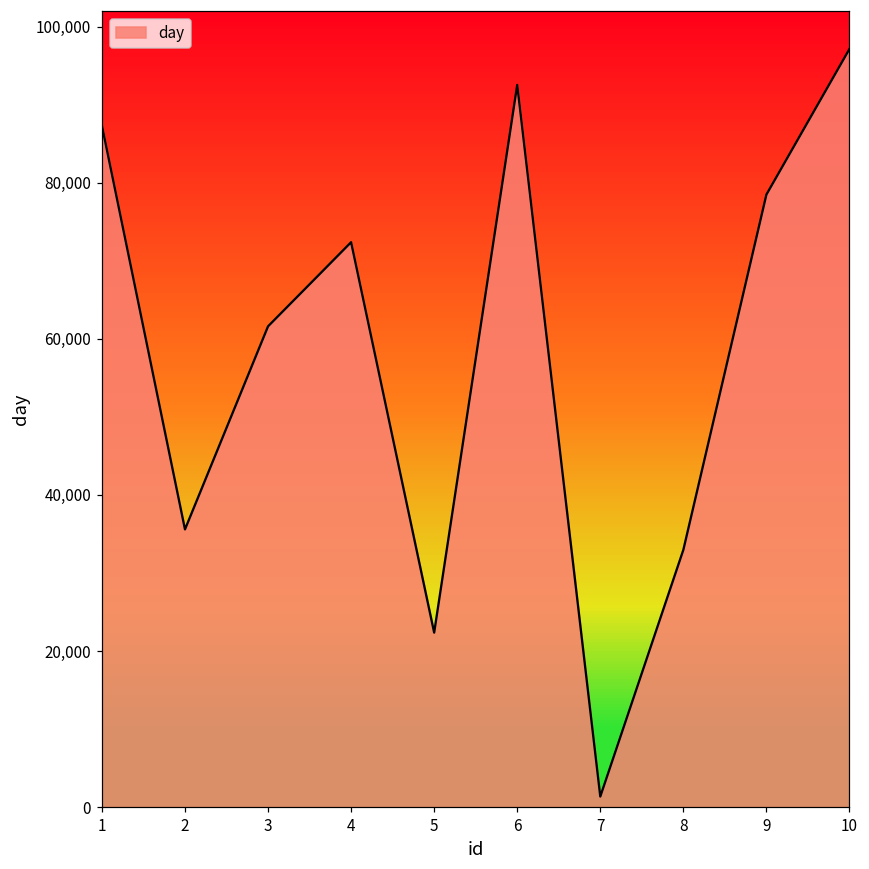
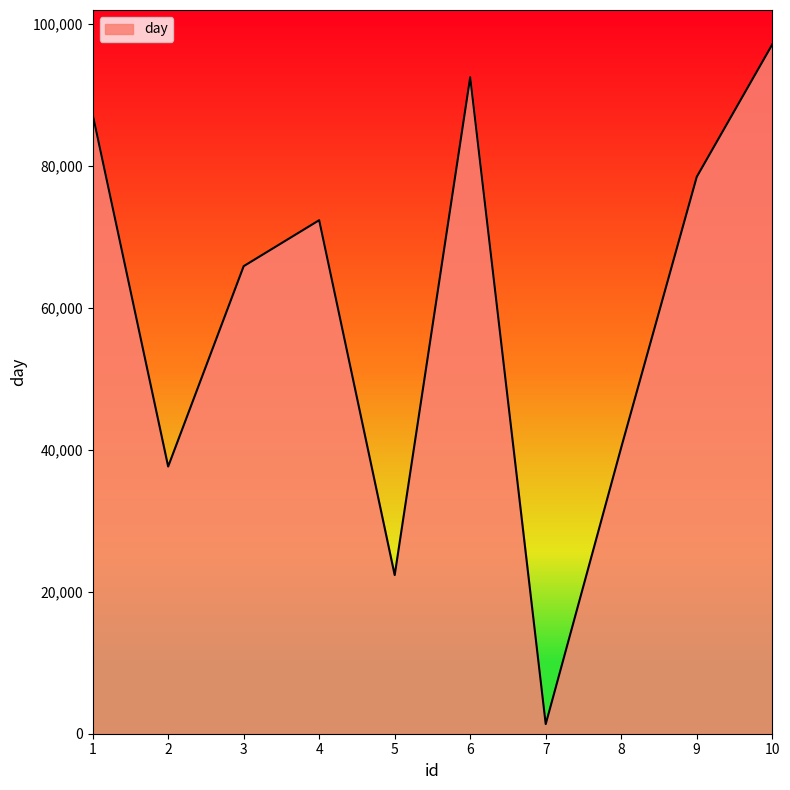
2: 36,000 -> 38,000
3: 62,000 -> 66,000
8: 33,000 -> 40,000
